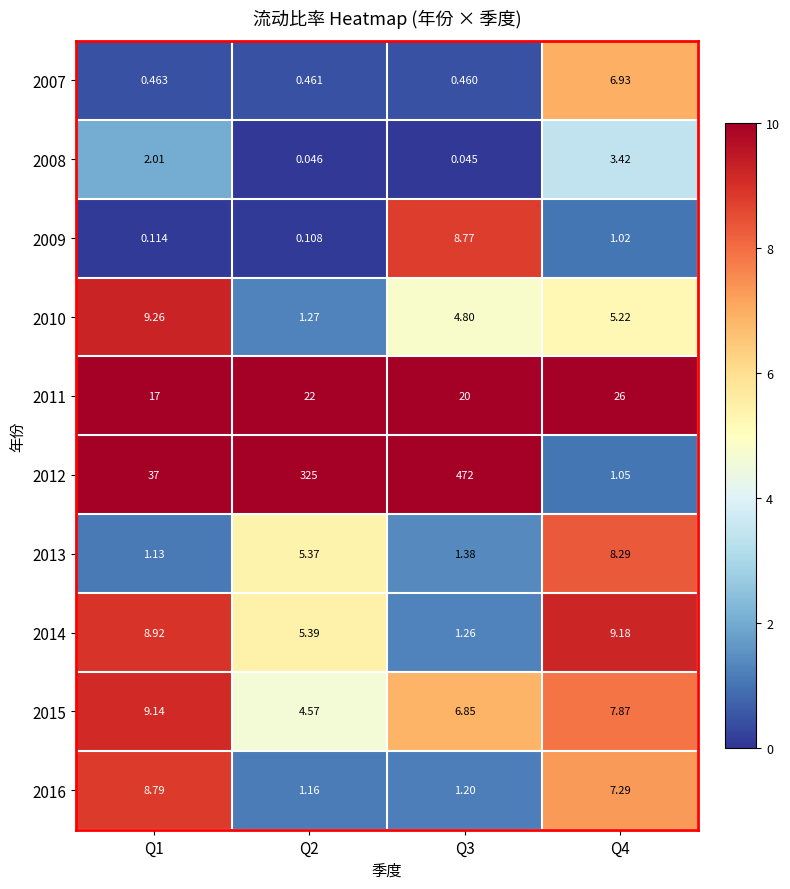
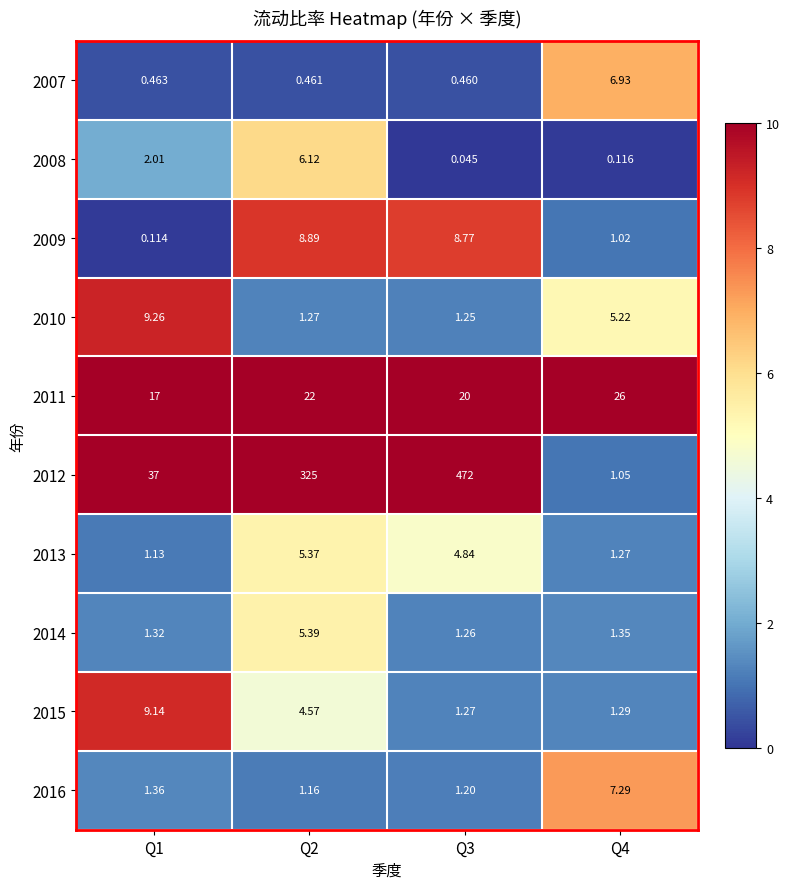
2008, Q2: 0.046 -> 6.12
2008, Q4: 3.42 -> 0.116
2009, Q2: 0.108 -> 8.89
2010, Q3: 4.80 -> 1.25
2013, Q3: 1.38 -> 4.84
2013, Q4: 8.29 -> 1.27
2014, Q1: 8.92 -> 1.32
2014, Q4: 9.18 -> 1.35
2015, Q3: 6.85 -> 1.27
2015, Q4: 7.87 -> 1.29
2016, Q1: 8.79 -> 1.36
